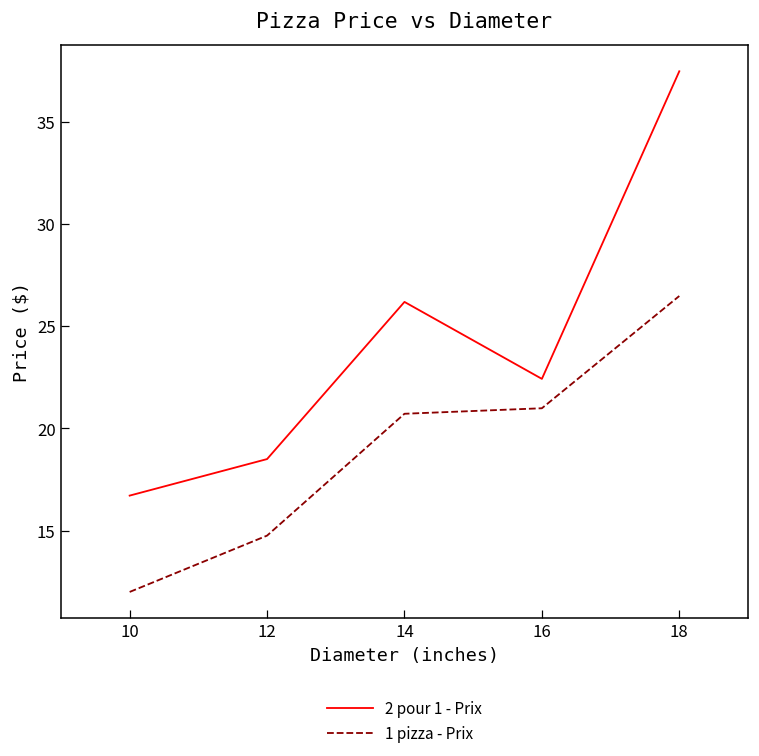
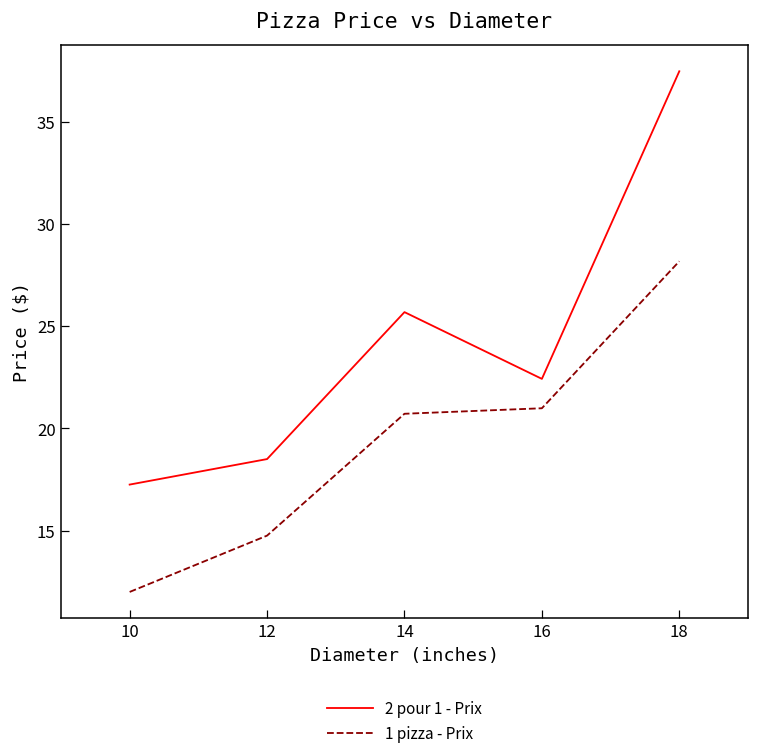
2 pour 1 - Prix, 10: 16.7 -> 17.3
2 pour 1 - Prix, 14: 26.2 -> 25.7
1 pizza - Prix, 18: 26.5 -> 28.2
